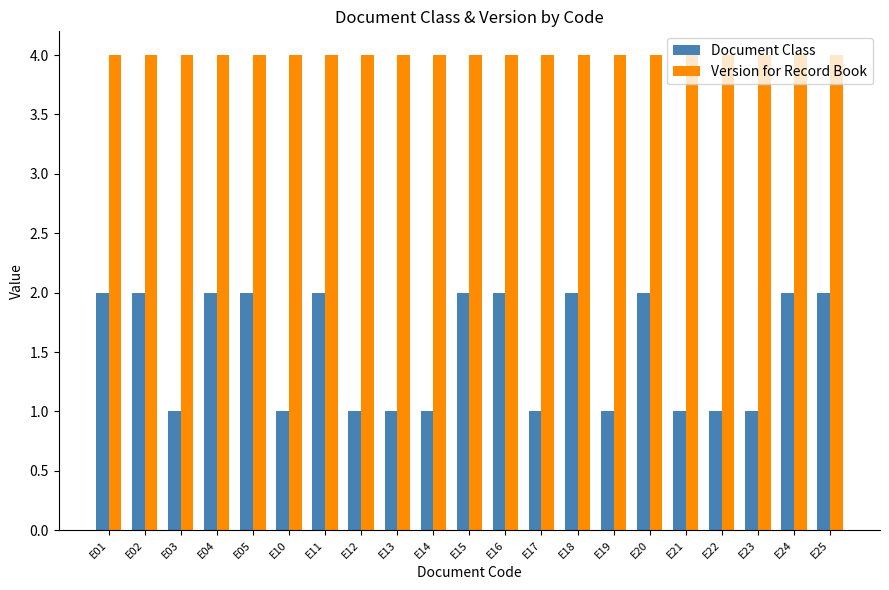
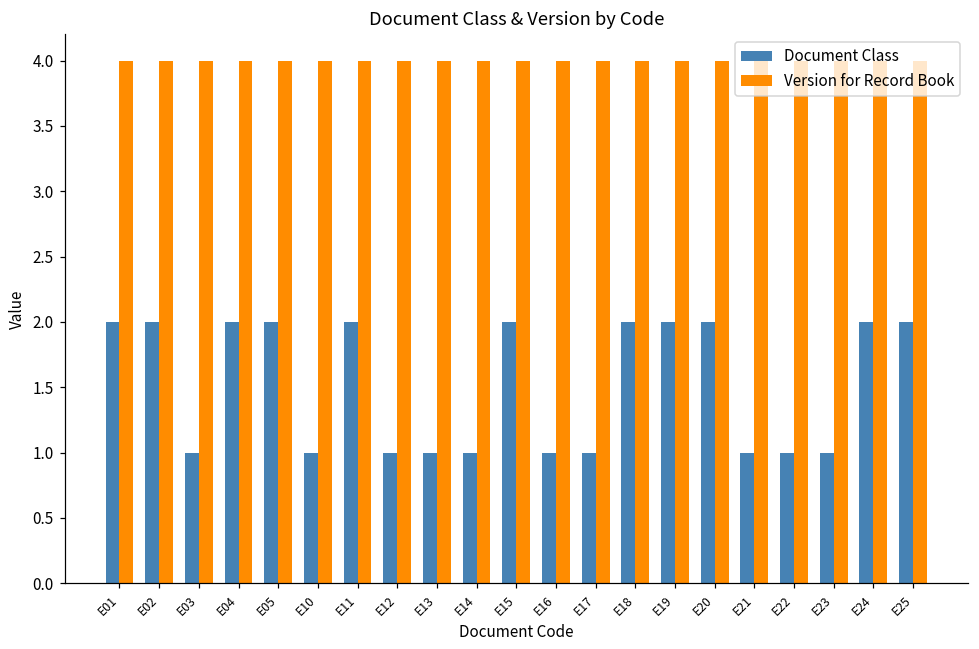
Document Class, E16: 2 -> 1
Document Class, E19: 1 -> 2
